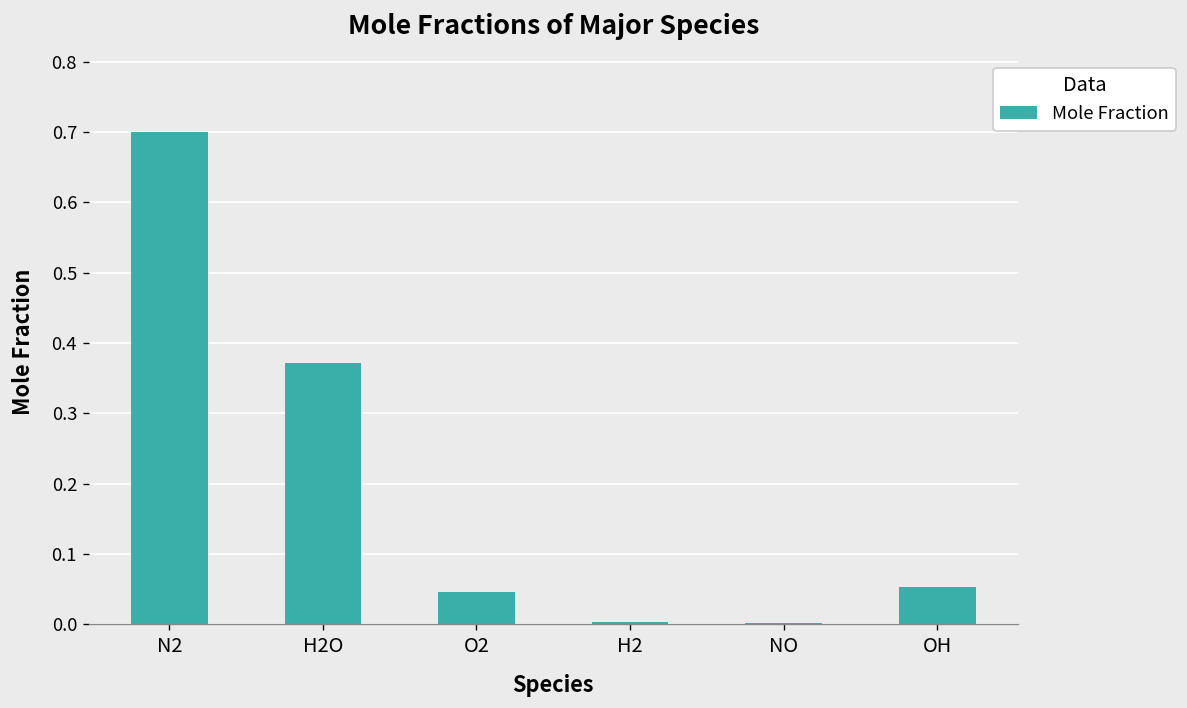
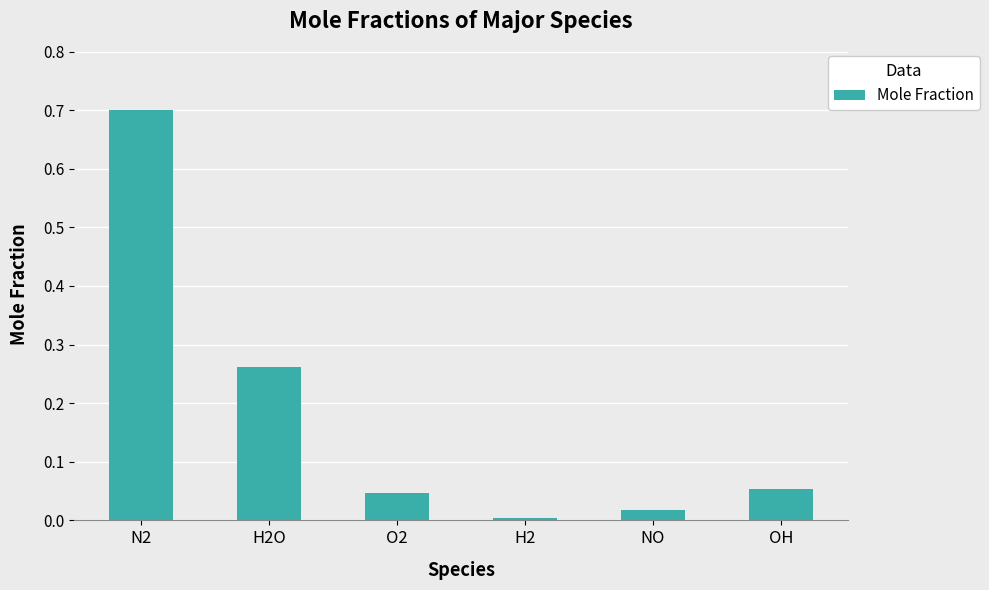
H2O: 0.37 -> 0.26
NO: 0.00 -> 0.02
